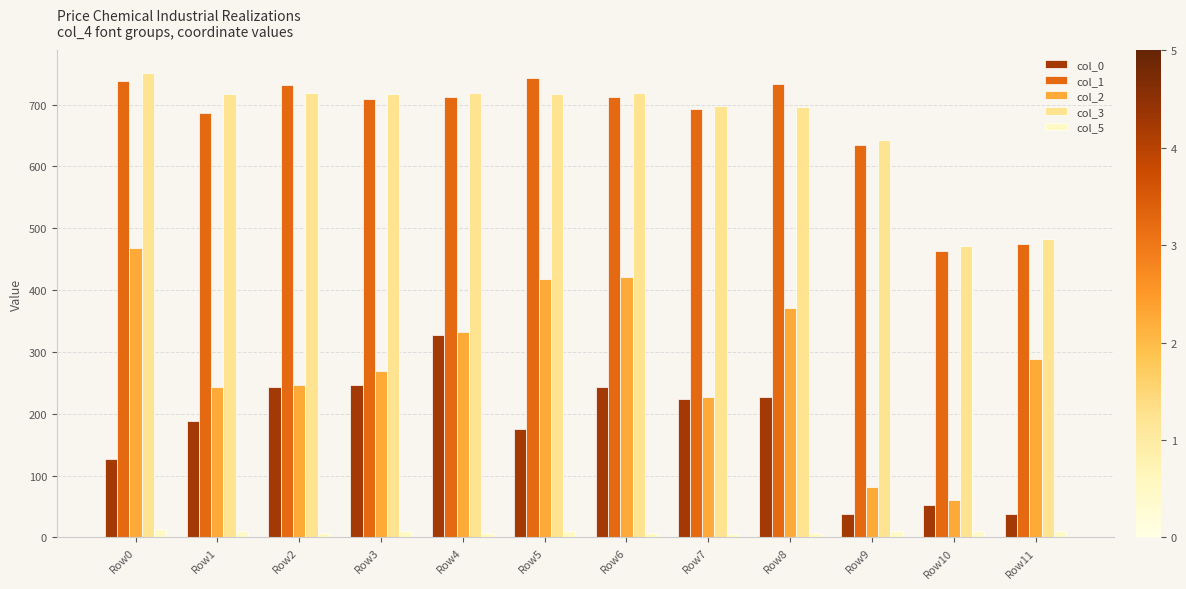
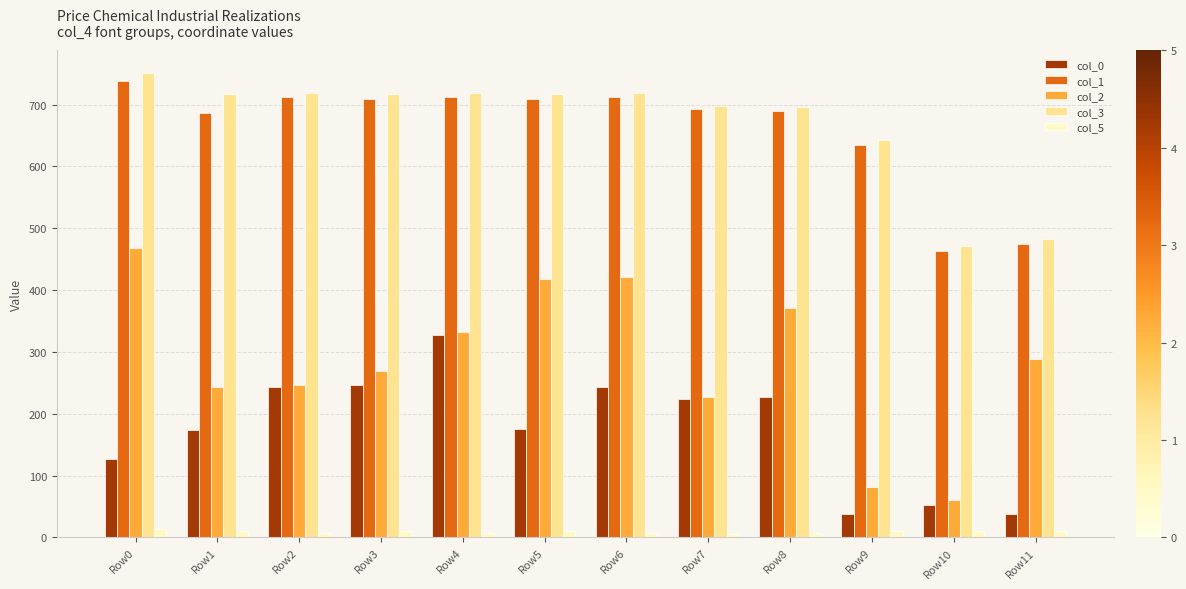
col_0, Row1: 190 -> 170
col_1, Row2: 730 -> 710
col_1, Row5: 740 -> 710
col_1, Row8: 730 -> 690
